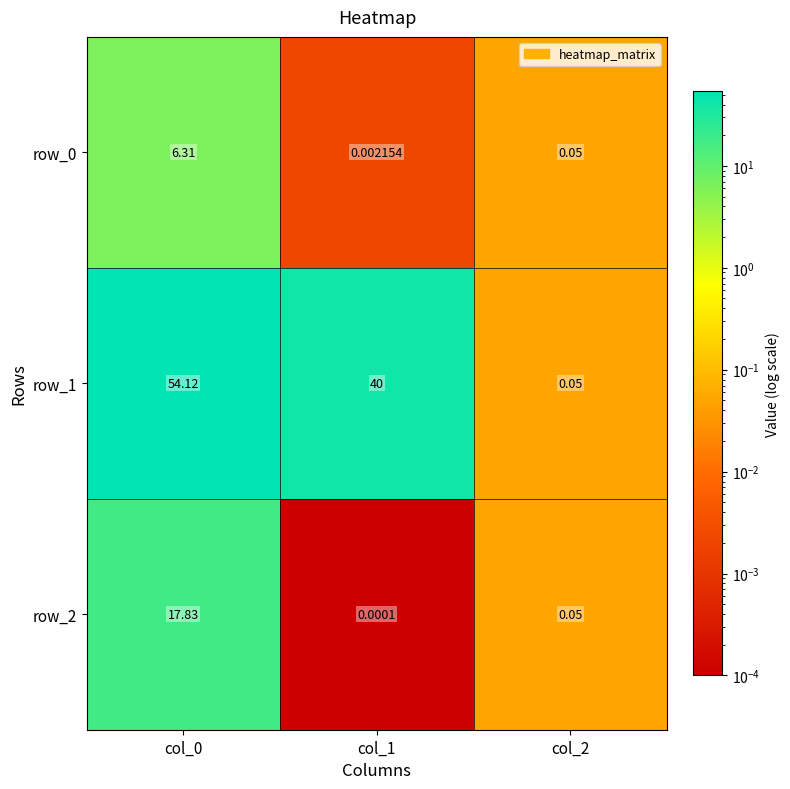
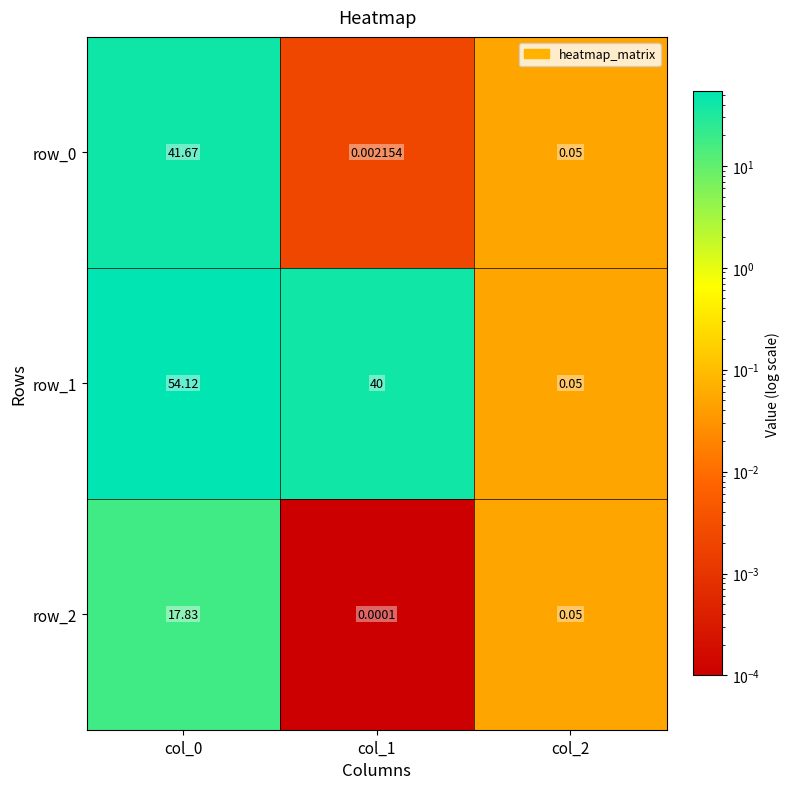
row_0, col_0: 6.31 -> 41.67
